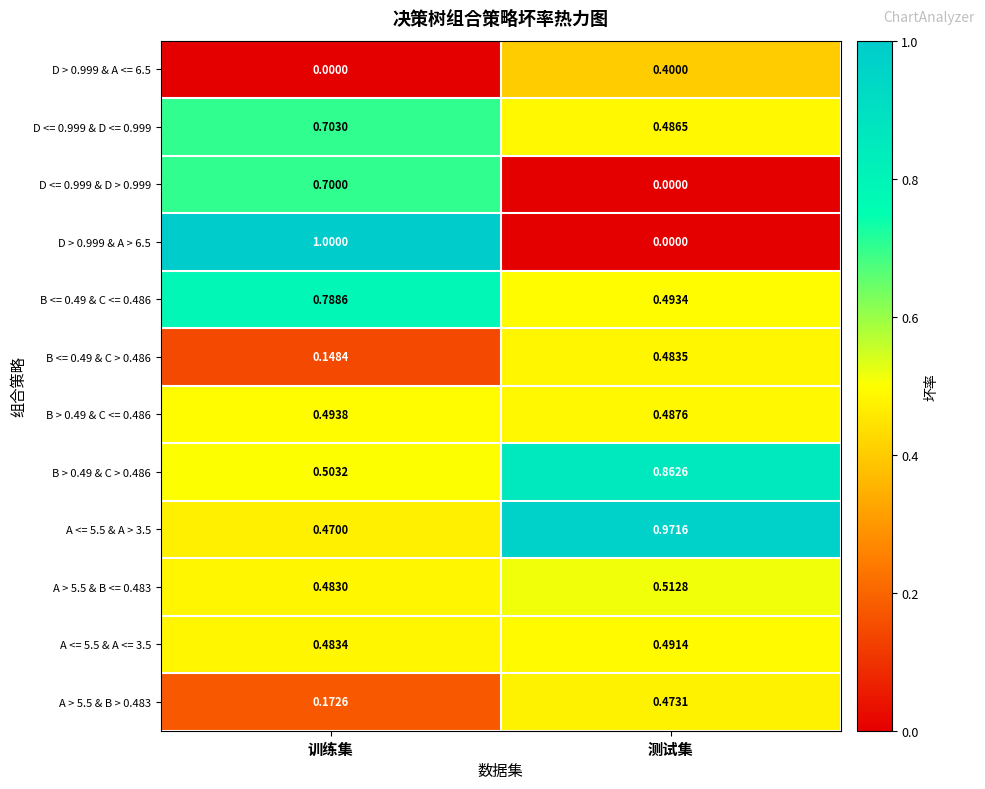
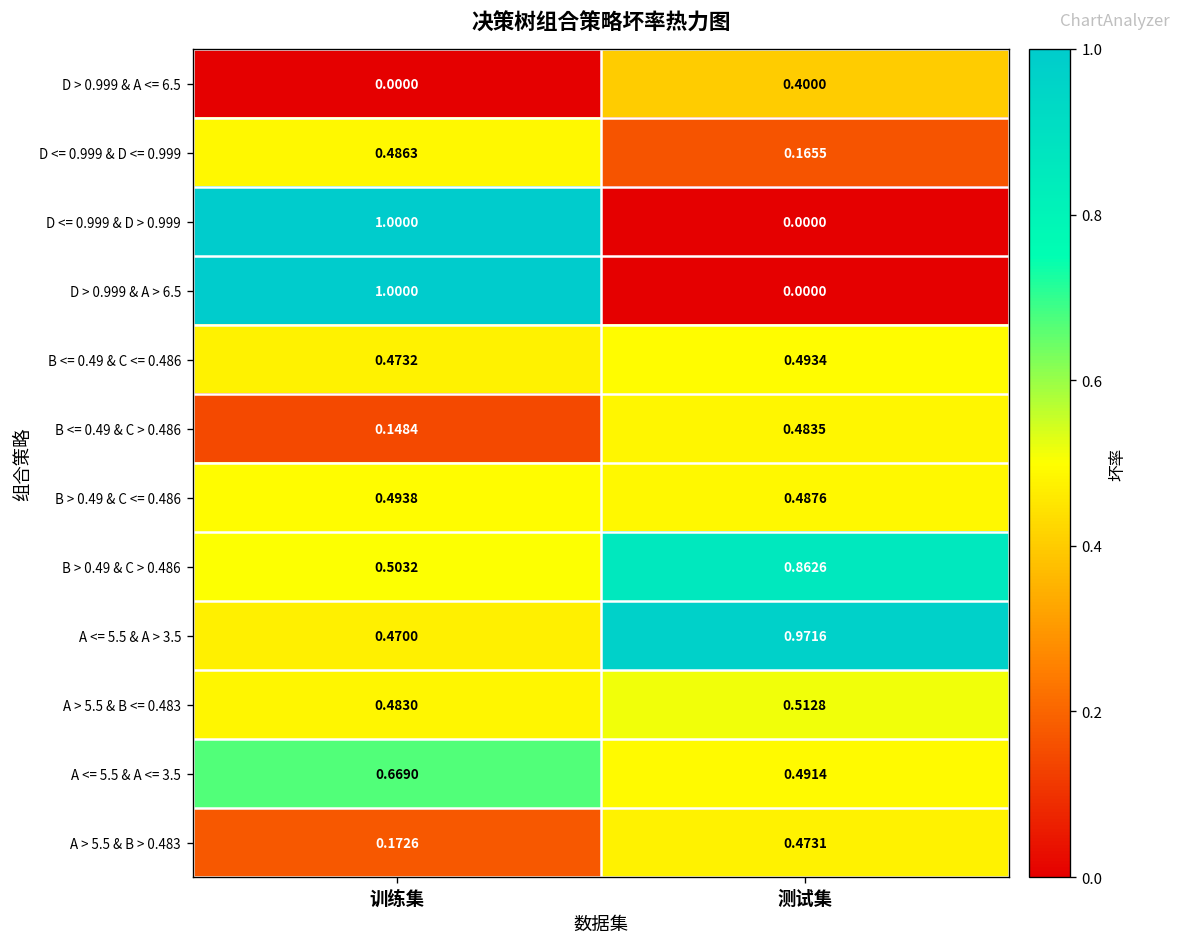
D <= 0.999 & D <= 0.999, 训练集: 0.7030 -> 0.4863
D <= 0.999 & D <= 0.999, 测试集: 0.4865 -> 0.1655
D <= 0.999 & D > 0.999, 训练集: 0.7000 -> 1.0000
B <= 0.49 & C <= 0.486, 训练集: 0.7886 -> 0.4732
A <= 5.5 & A <= 3.5, 训练集: 0.4834 -> 0.6690
